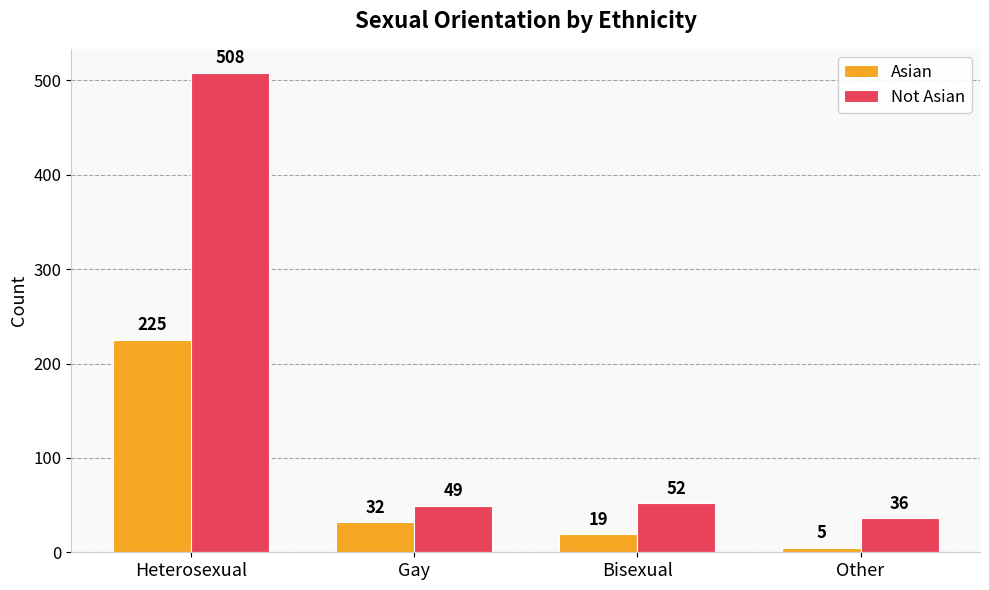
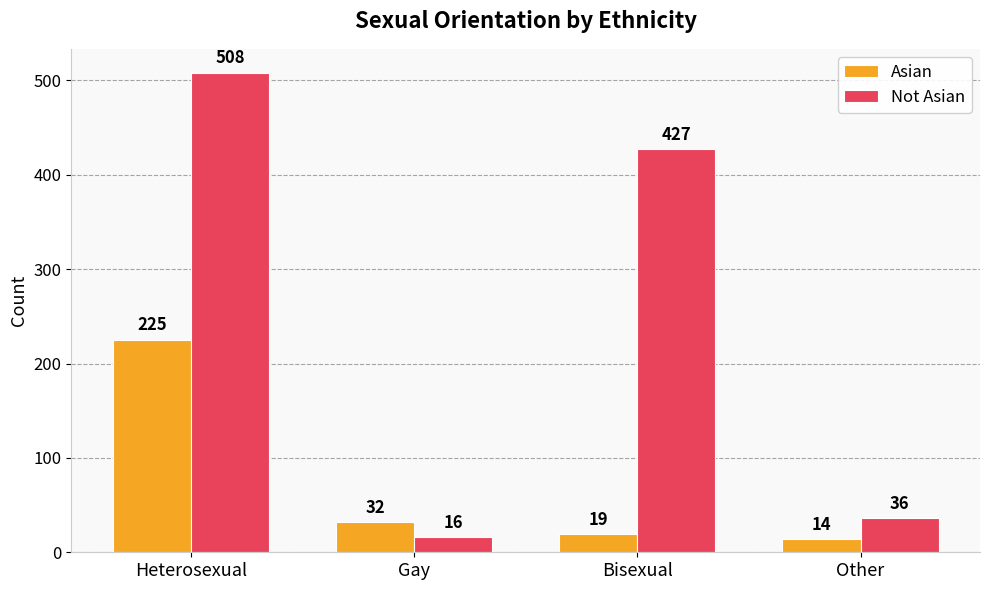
Not Asian, Gay: 49 -> 16
Not Asian, Bisexual: 52 -> 427
Asian, Other: 5 -> 14
